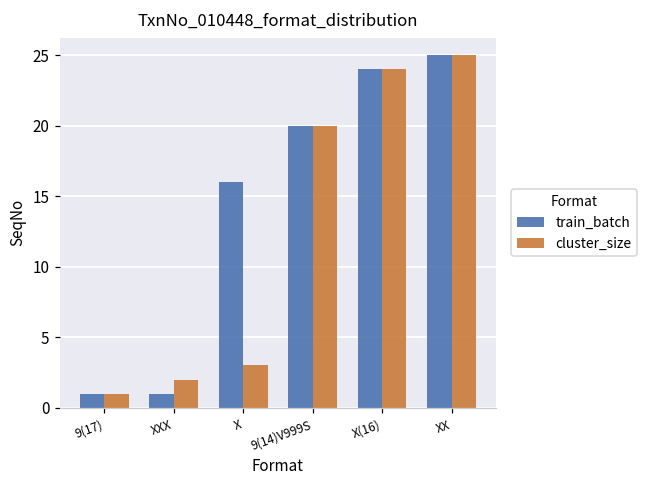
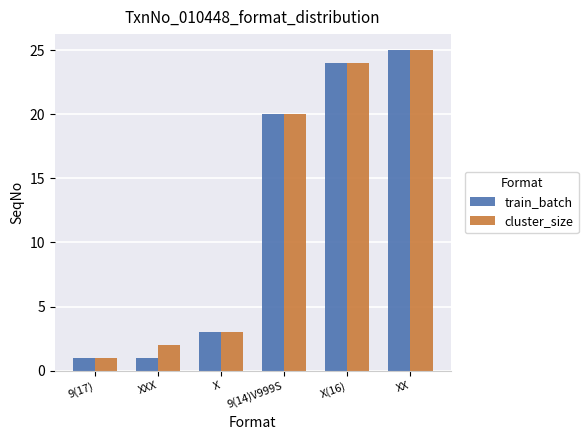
train_batch, X: 16 -> 3
